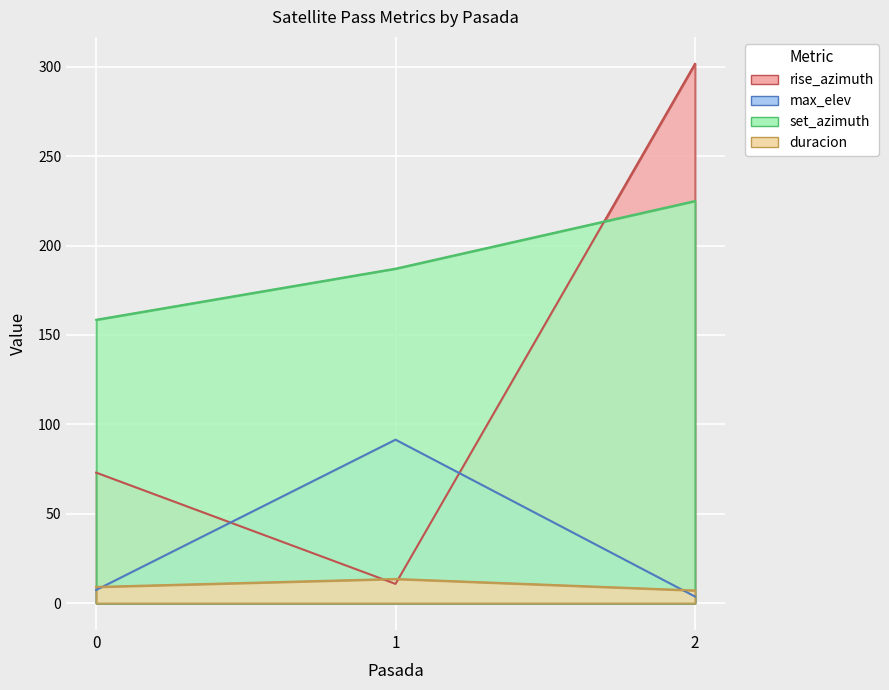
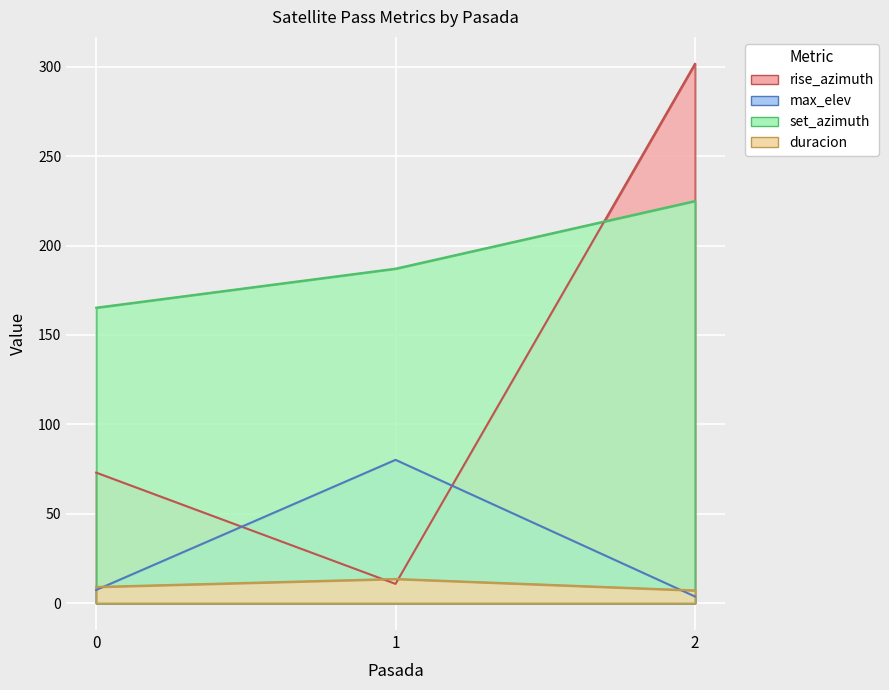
set_azimuth, 0: 159 -> 165
max_elev, 1: 91 -> 80
